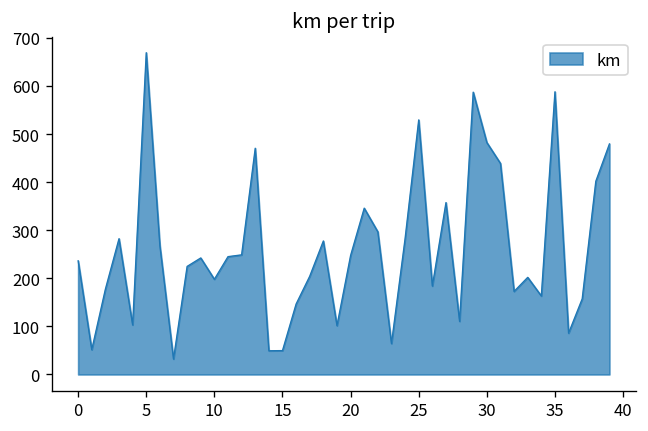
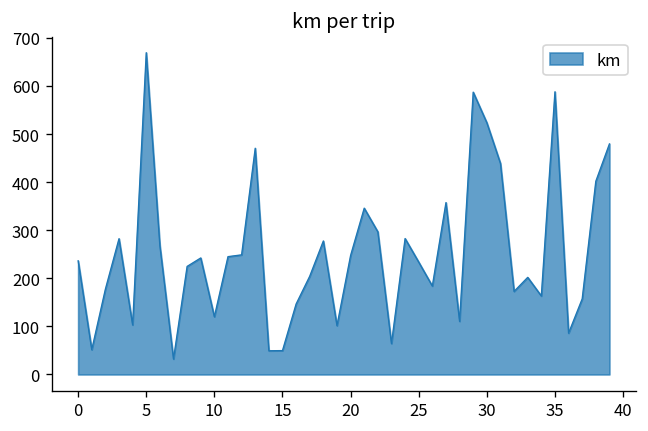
10: 200 -> 120
25: 530 -> 230
30: 480 -> 520
